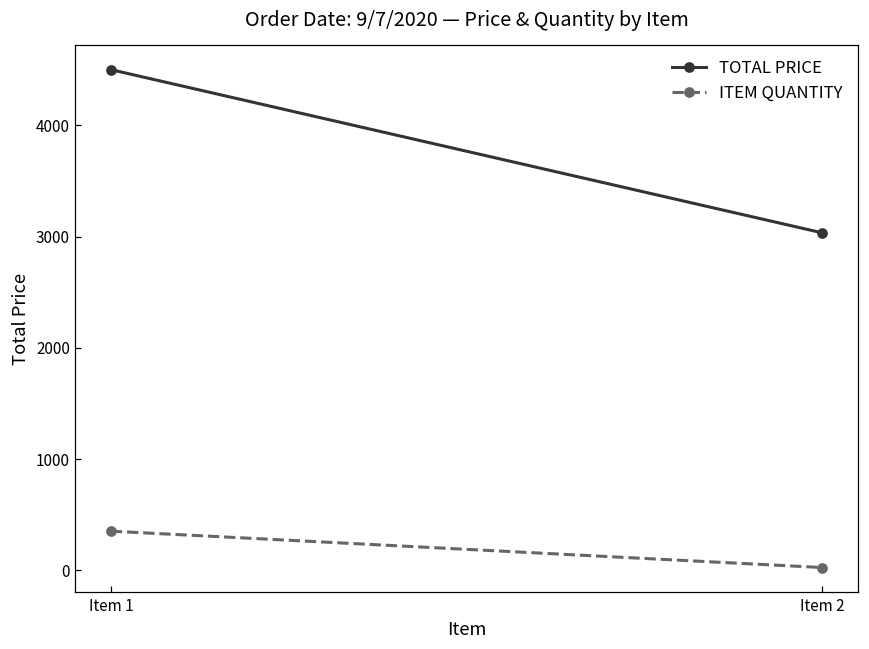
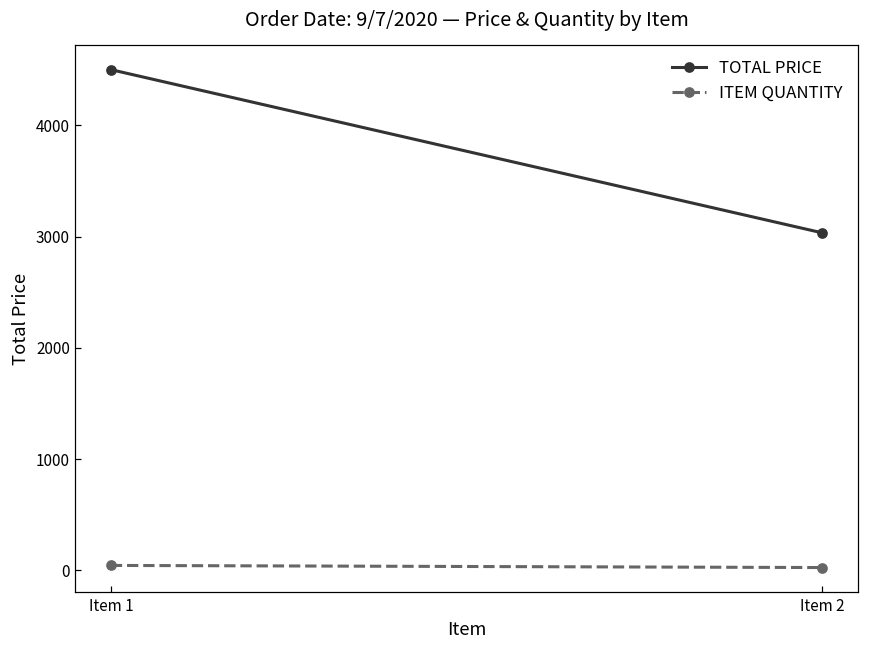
ITEM QUANTITY, Item 1: 350 -> 50
